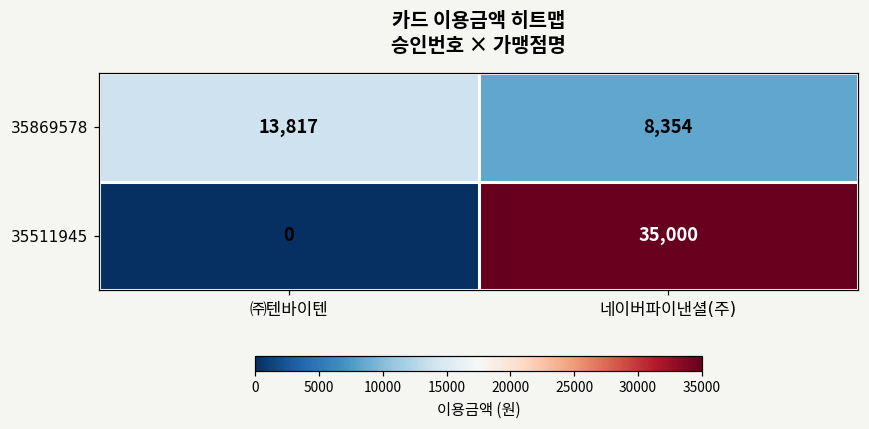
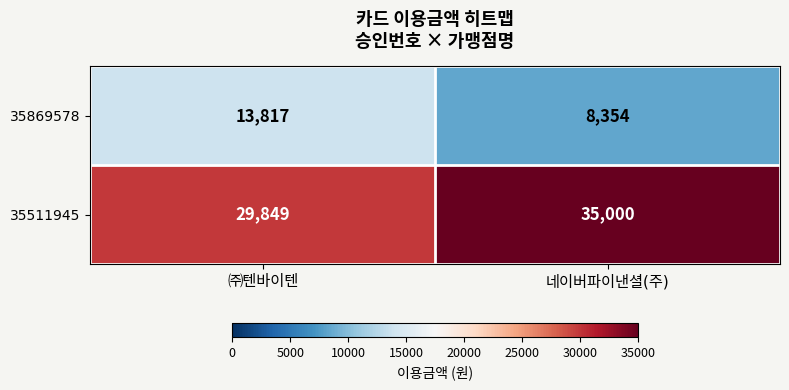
35511945, ㈜텐바이텐: 0 -> 29,849
